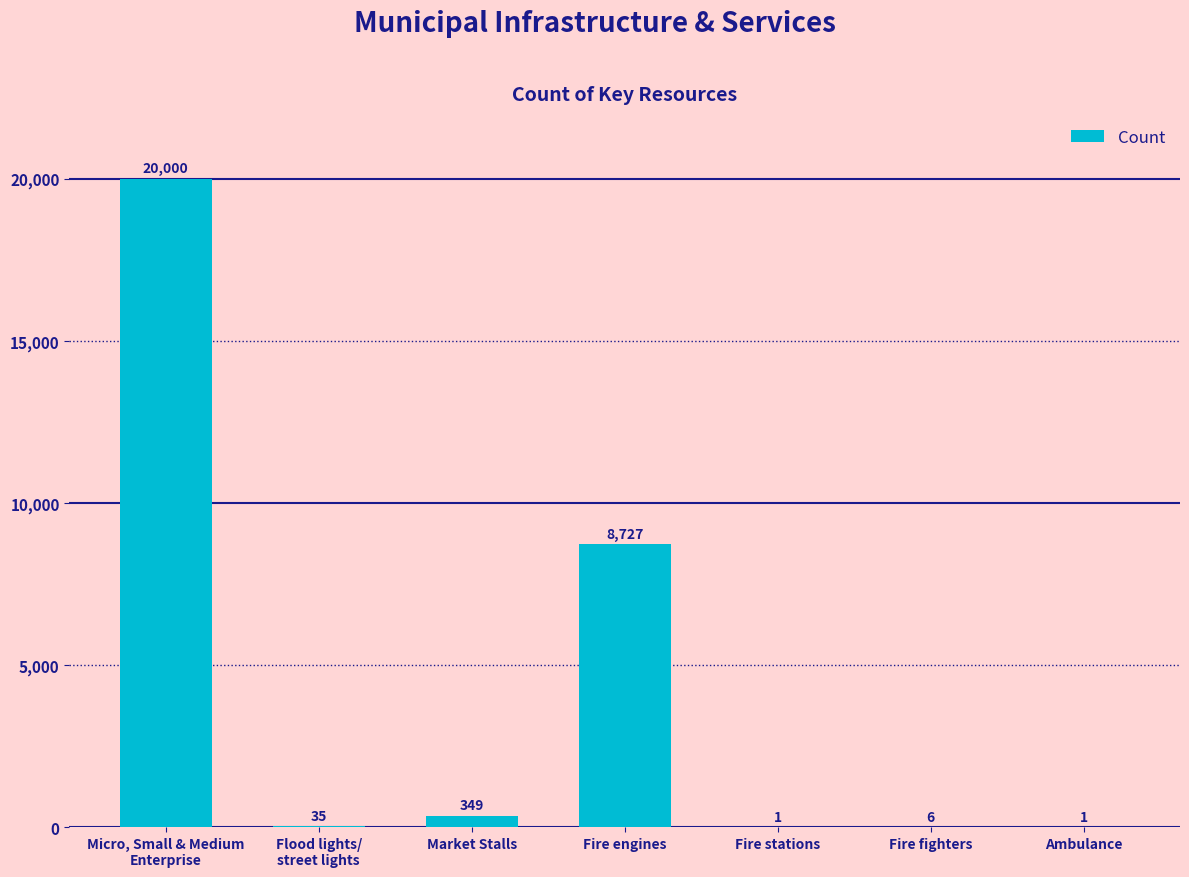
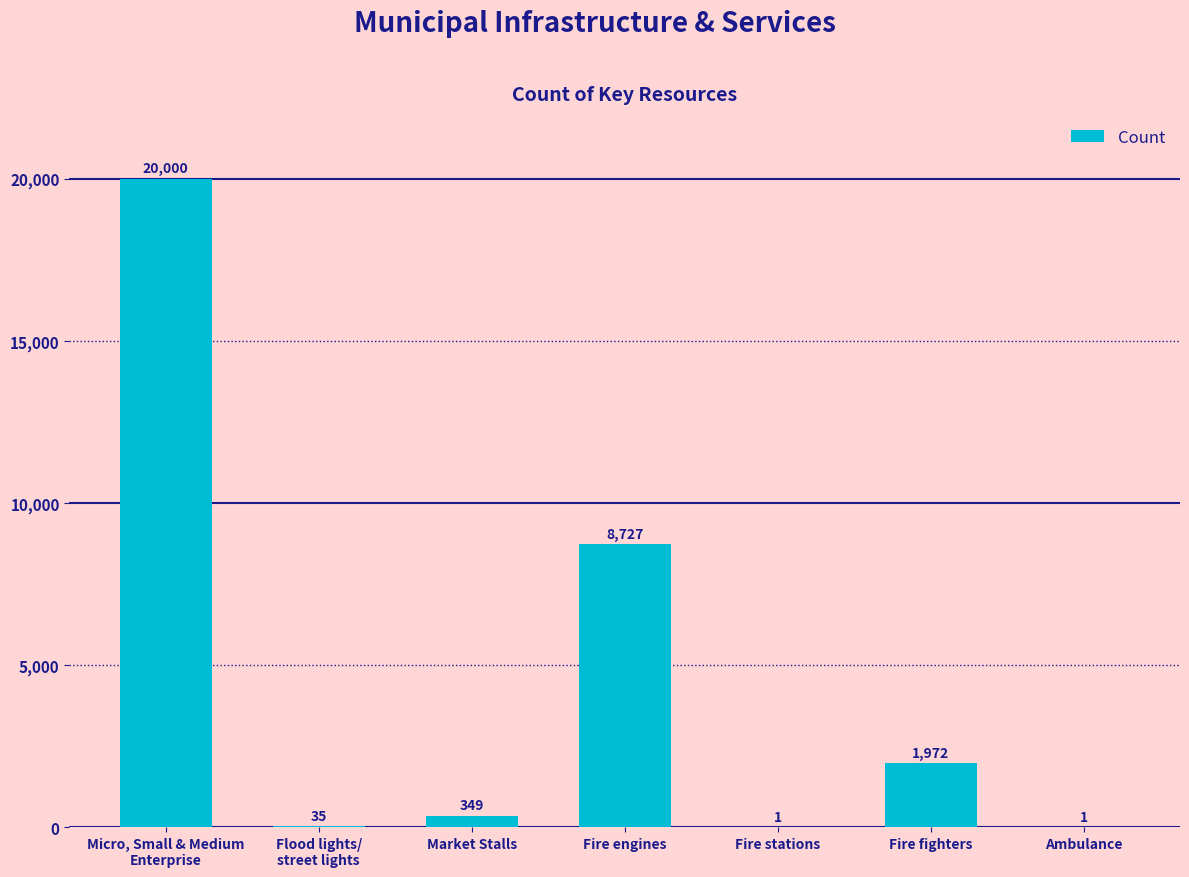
Fire fighters: 6 -> 1,972
